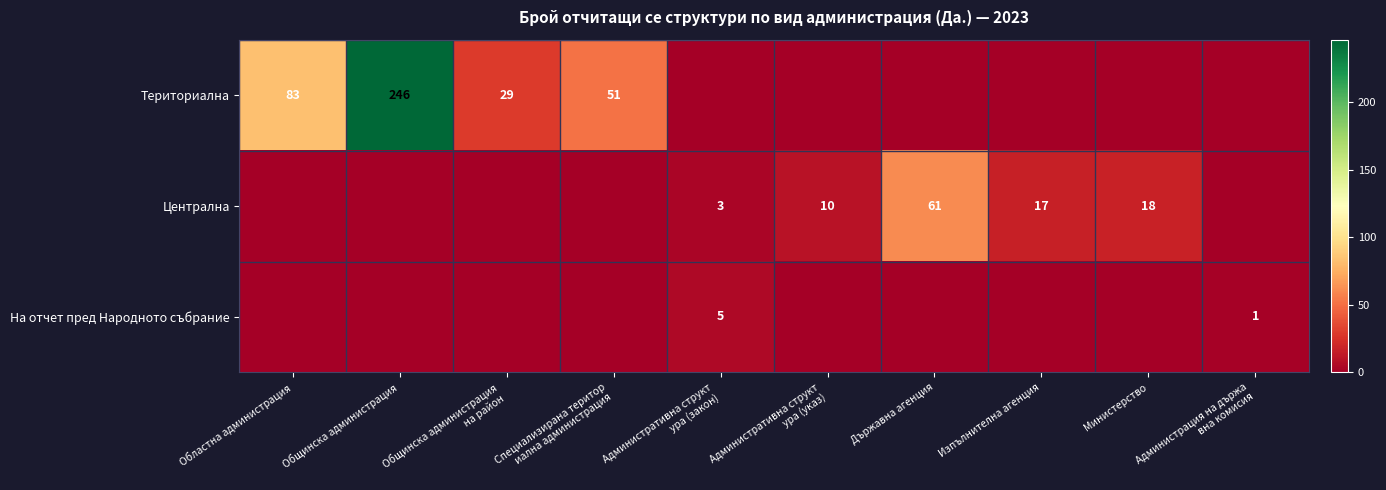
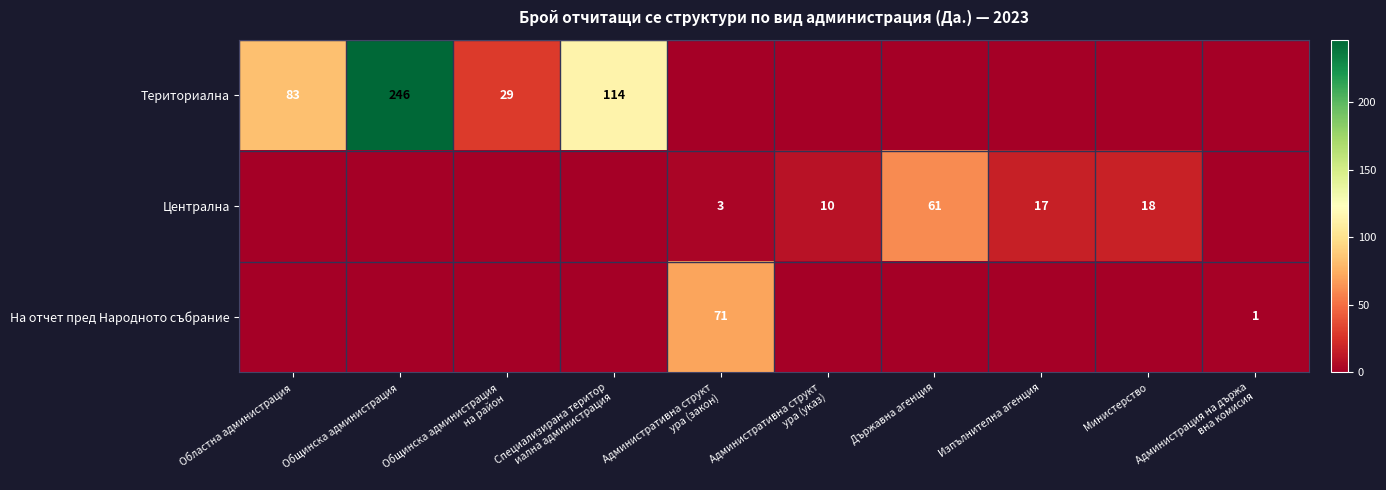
Териториална, Специализирана територ иална администрация: 51 -> 114
На отчет пред Народното събрание, Административна структ ура (закон): 5 -> 71
